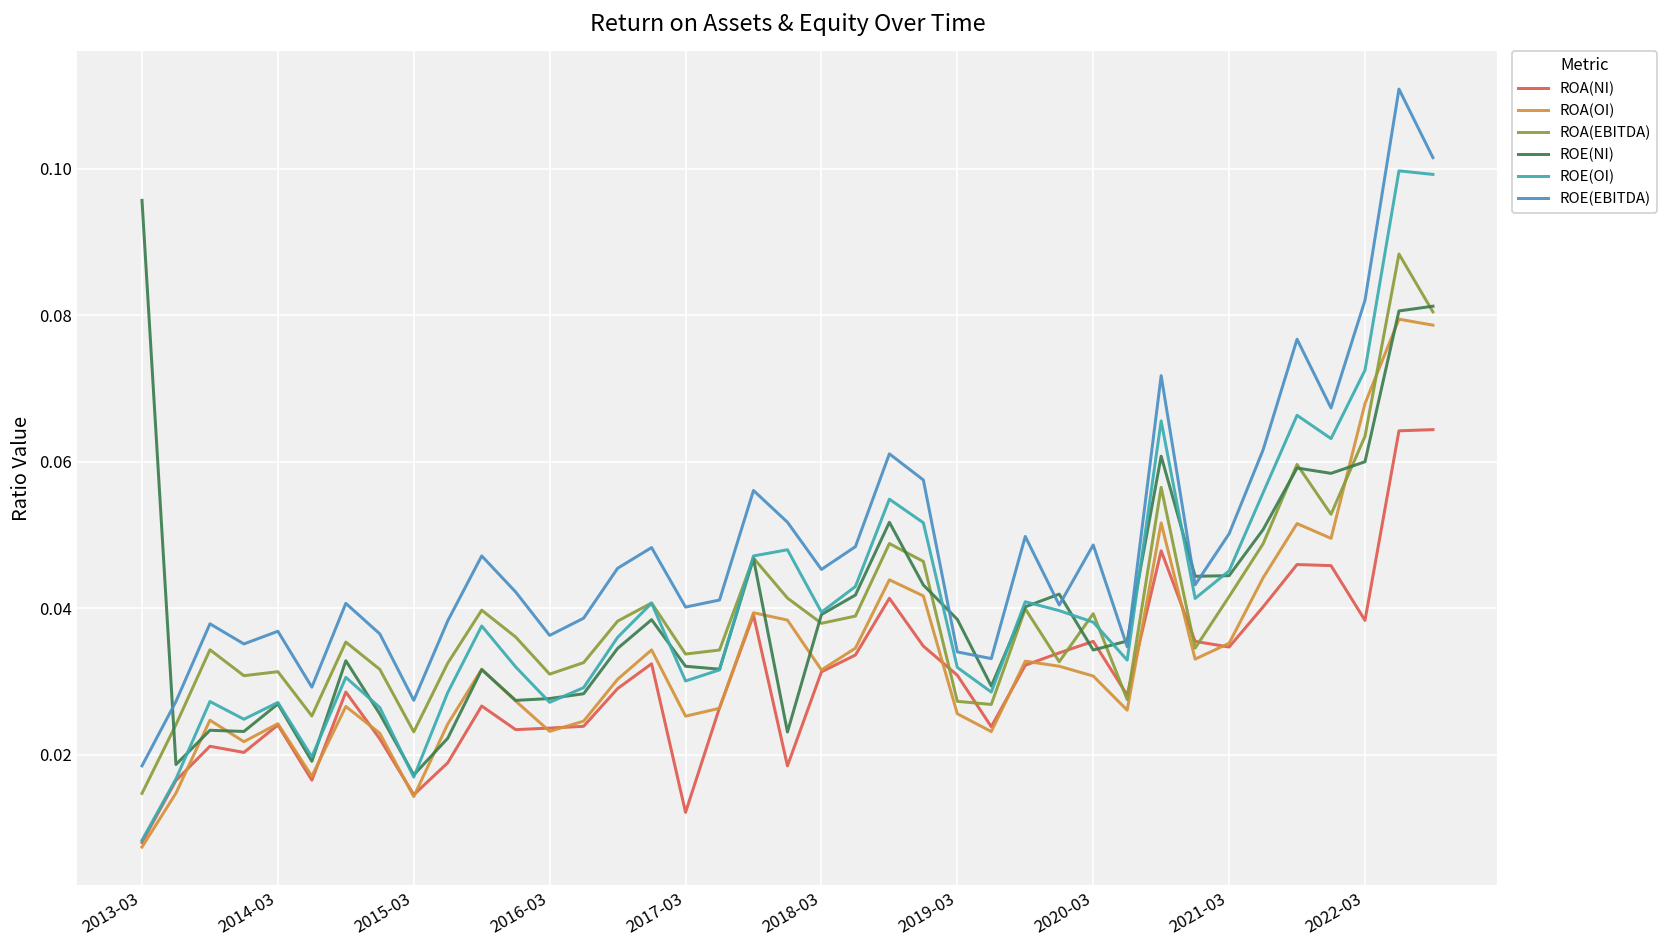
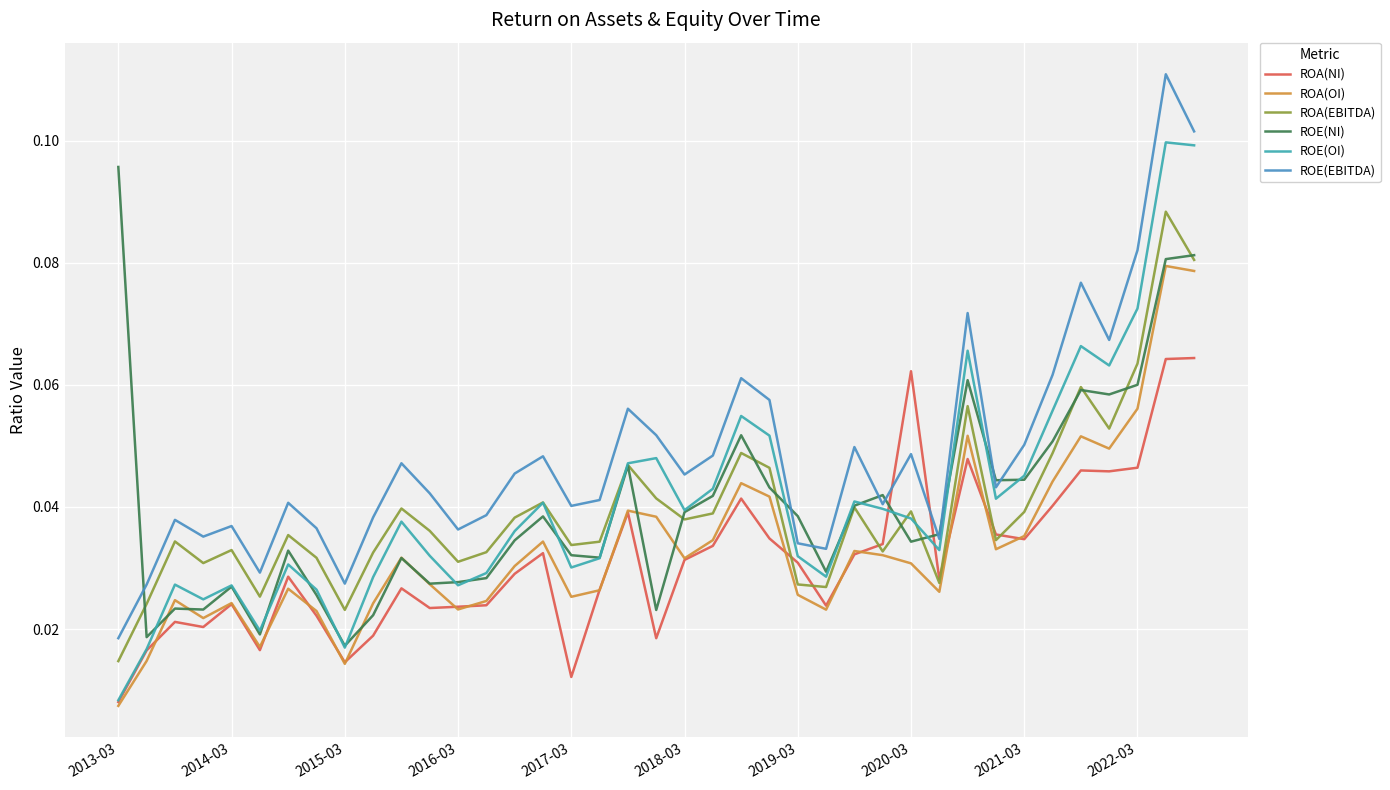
ROA(EBITDA), 2014-03: 0.031 -> 0.033
ROA(NI), 2020-03: 0.035 -> 0.062
ROA(EBITDA), 2021-03: 0.042 -> 0.039
ROA(NI), 2022-03: 0.038 -> 0.046
ROA(OI), 2022-03: 0.068 -> 0.056
